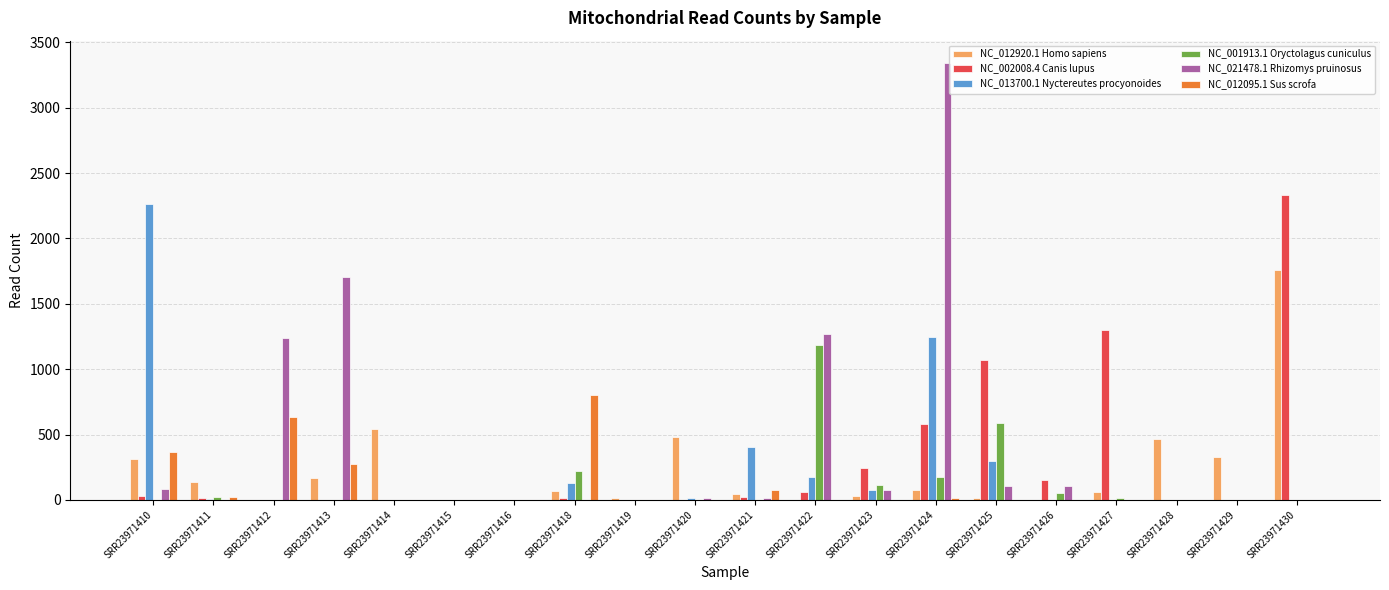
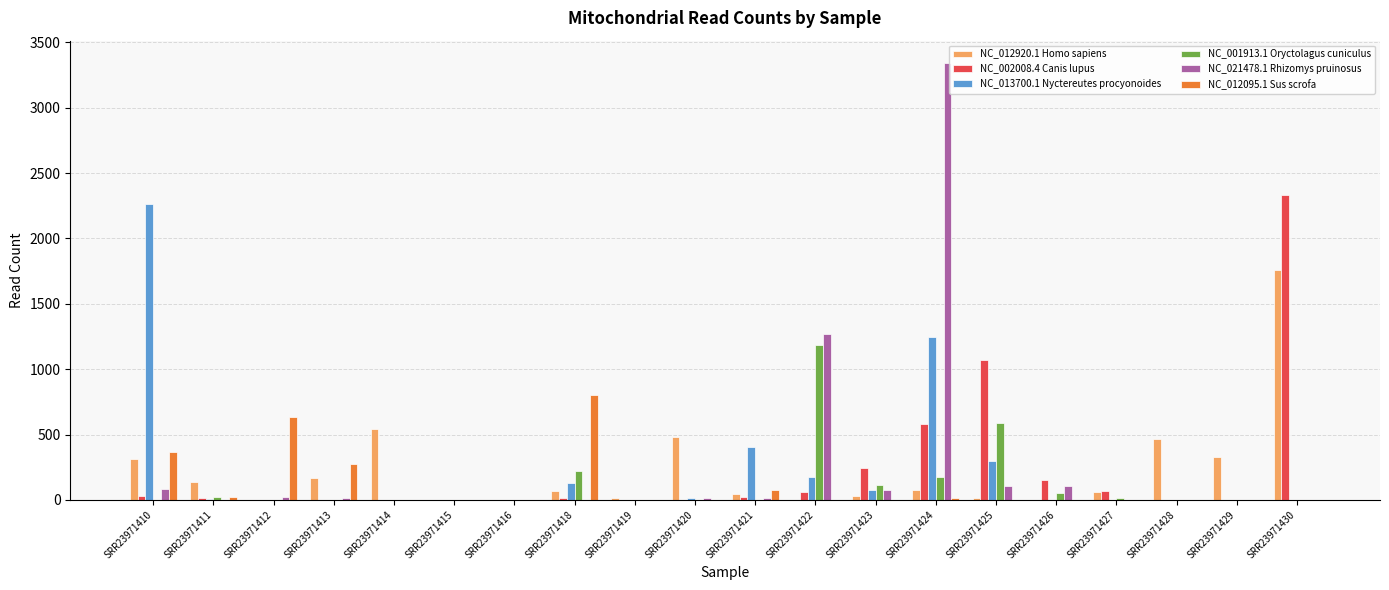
NC_021478.1 Rhizomys pruinosus, SRR23971412: 1240 -> 20
NC_021478.1 Rhizomys pruinosus, SRR23971413: 1700 -> 10
NC_002008.4 Canis lupus, SRR23971427: 1300 -> 70
